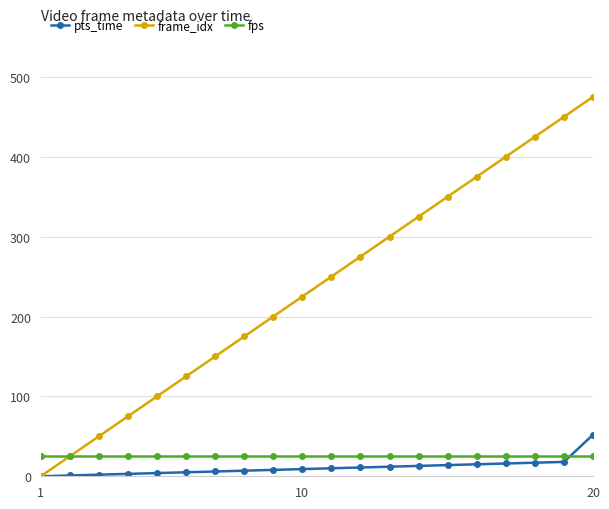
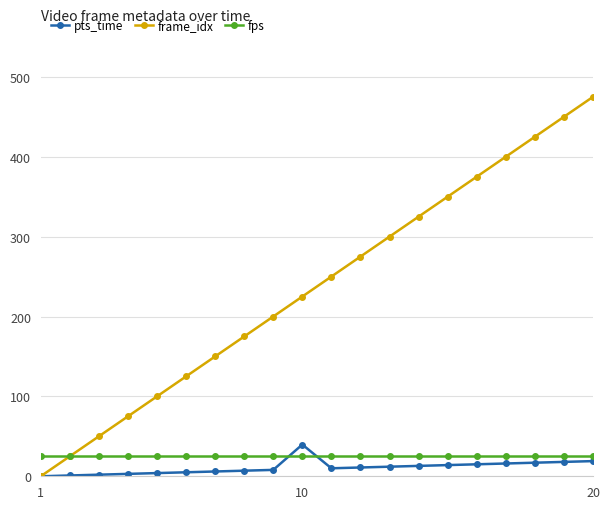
pts_time, 10: 10 -> 40
pts_time, 20: 50 -> 20
